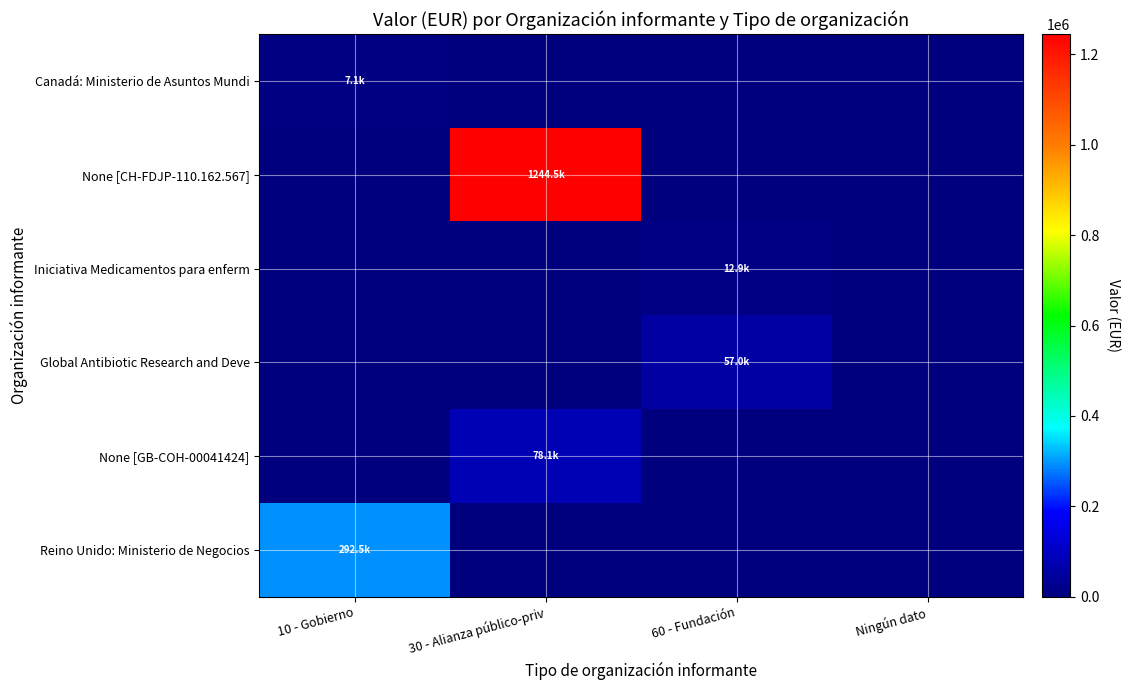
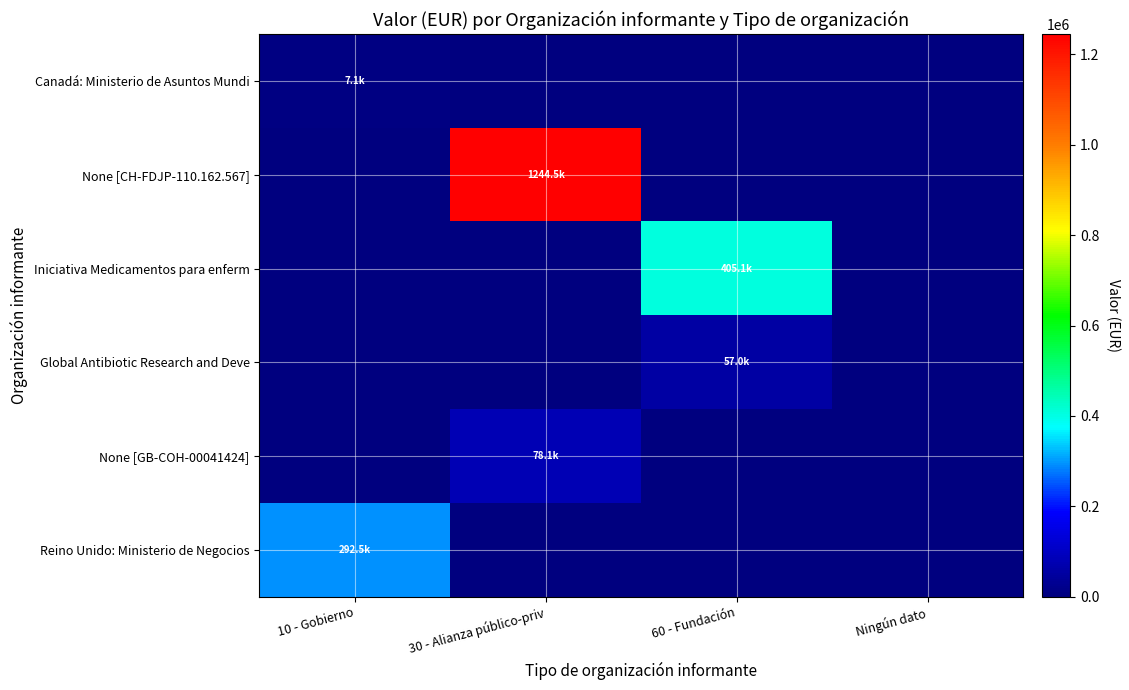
Iniciativa Medicamentos para enferm, 60 - Fundación: 12.9k -> 405.1k
